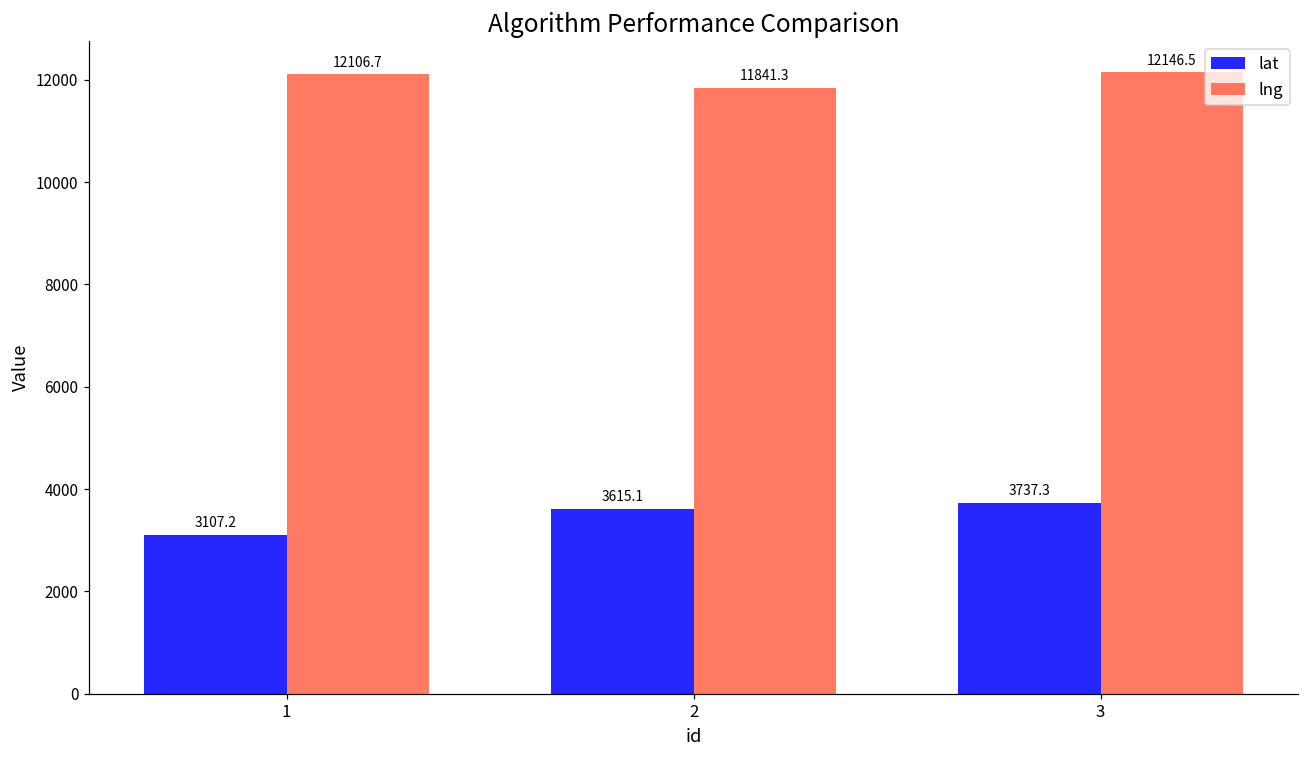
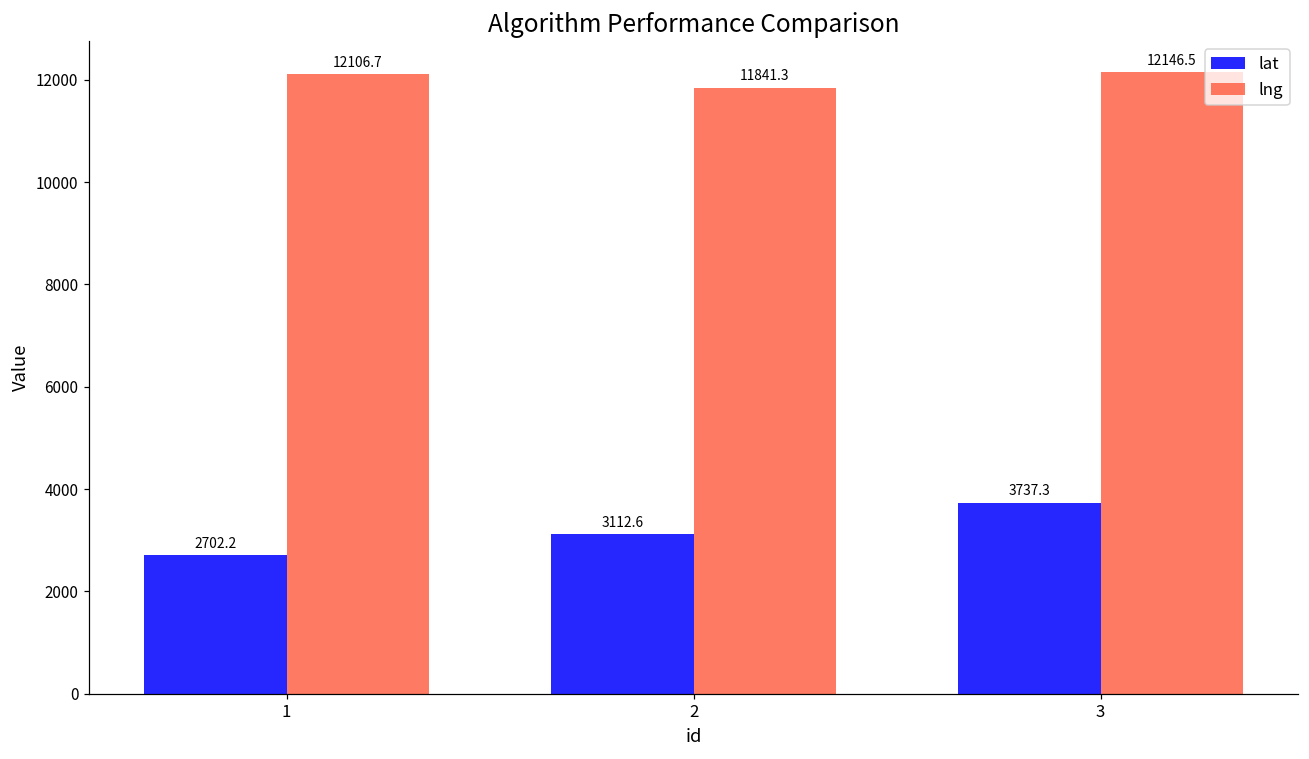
lat, 1: 3107.2 -> 2702.2
lat, 2: 3615.1 -> 3112.6
